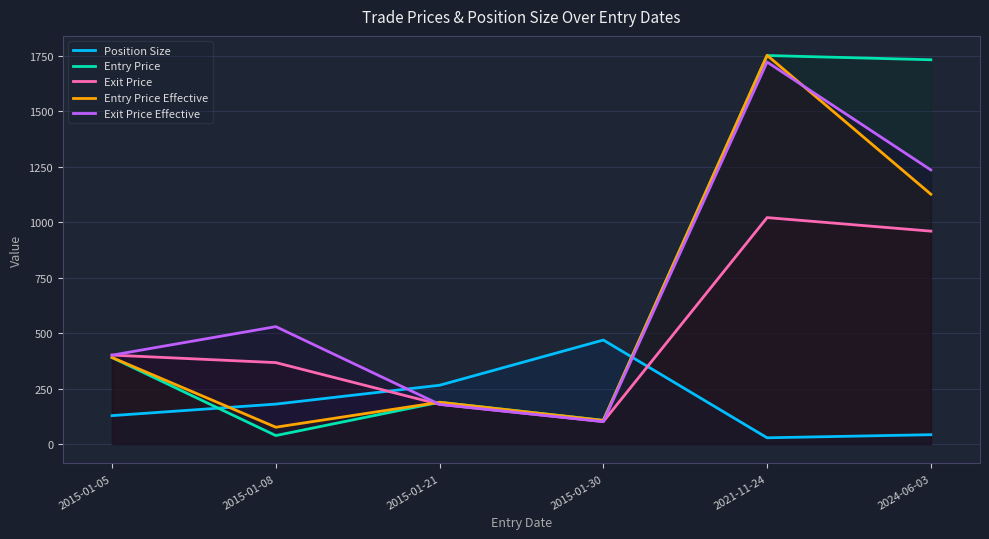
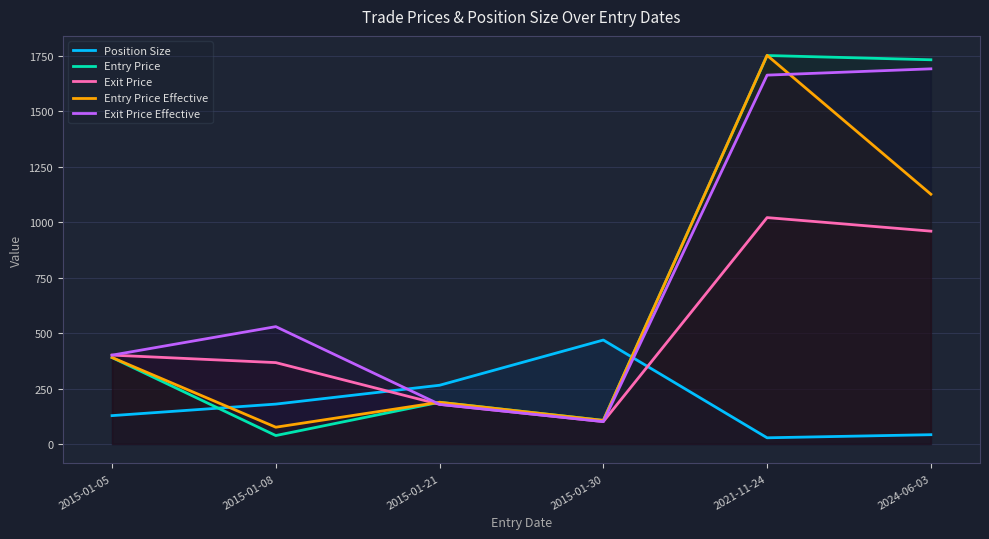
Exit Price Effective, 2021-11-24: 1720 -> 1660
Exit Price Effective, 2024-06-03: 1240 -> 1690
